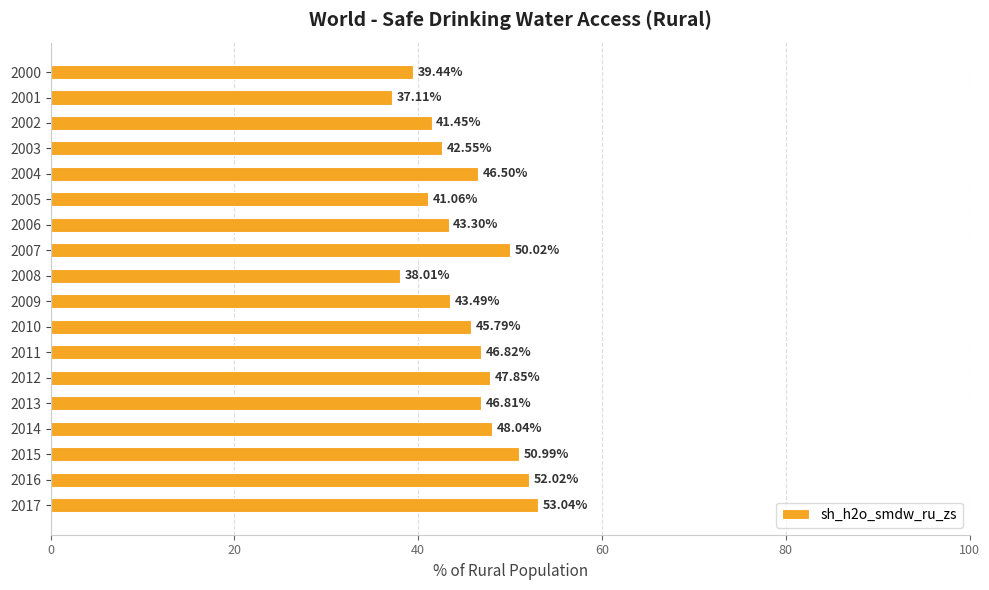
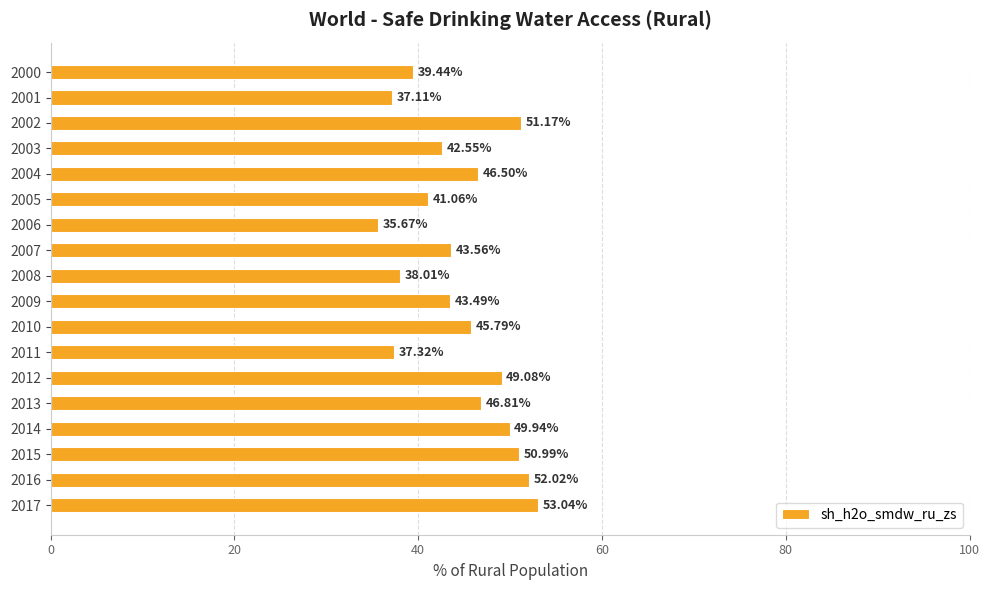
2002: 41.45% -> 51.17%
2006: 43.30% -> 35.67%
2007: 50.02% -> 43.56%
2011: 46.82% -> 37.32%
2012: 47.85% -> 49.08%
2014: 48.04% -> 49.94%
